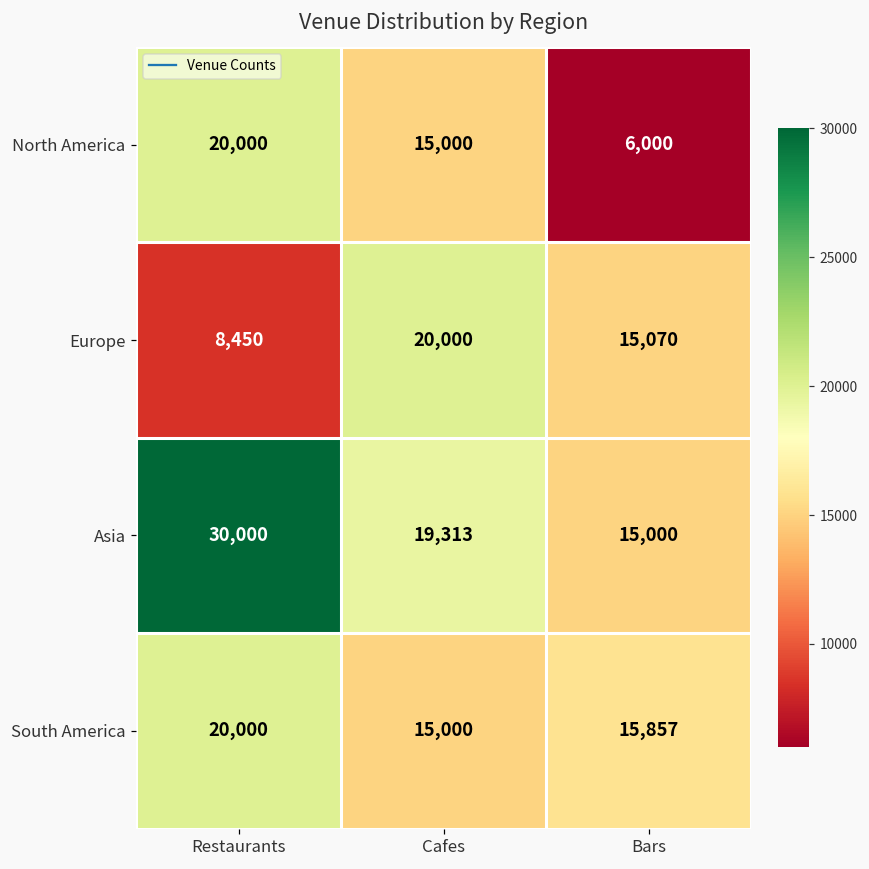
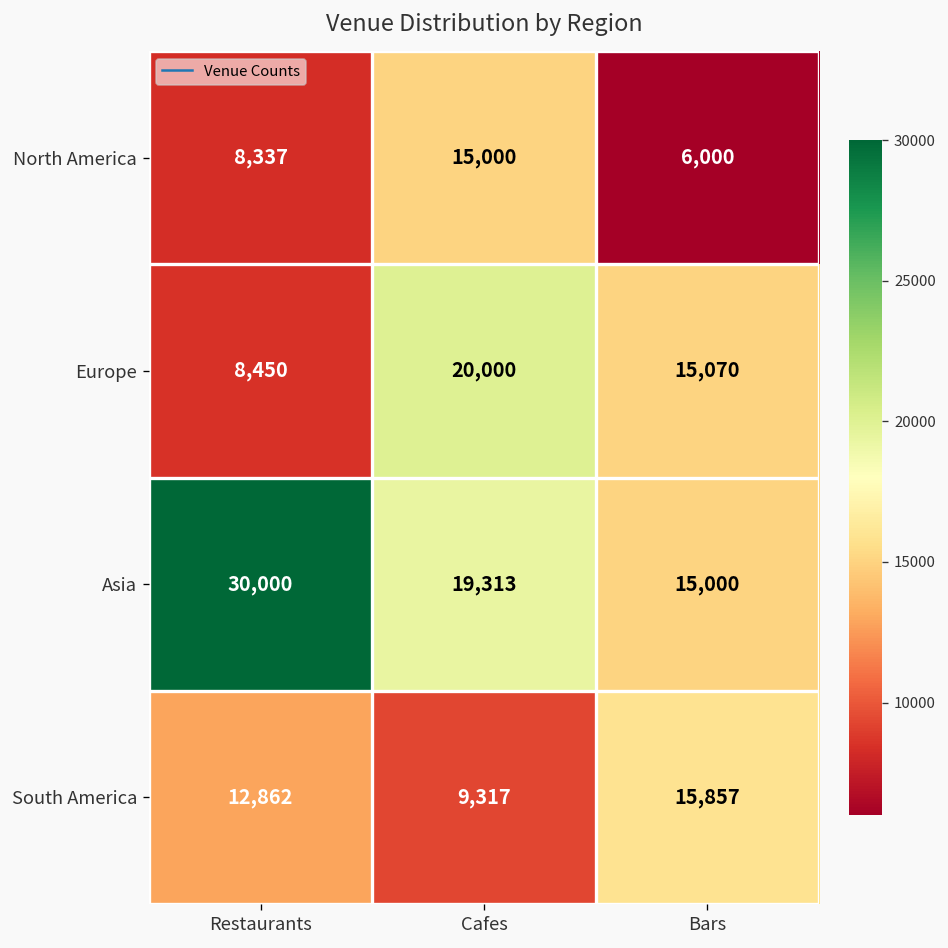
North America, Restaurants: 20,000 -> 8,337
South America, Restaurants: 20,000 -> 12,862
South America, Cafes: 15,000 -> 9,317
